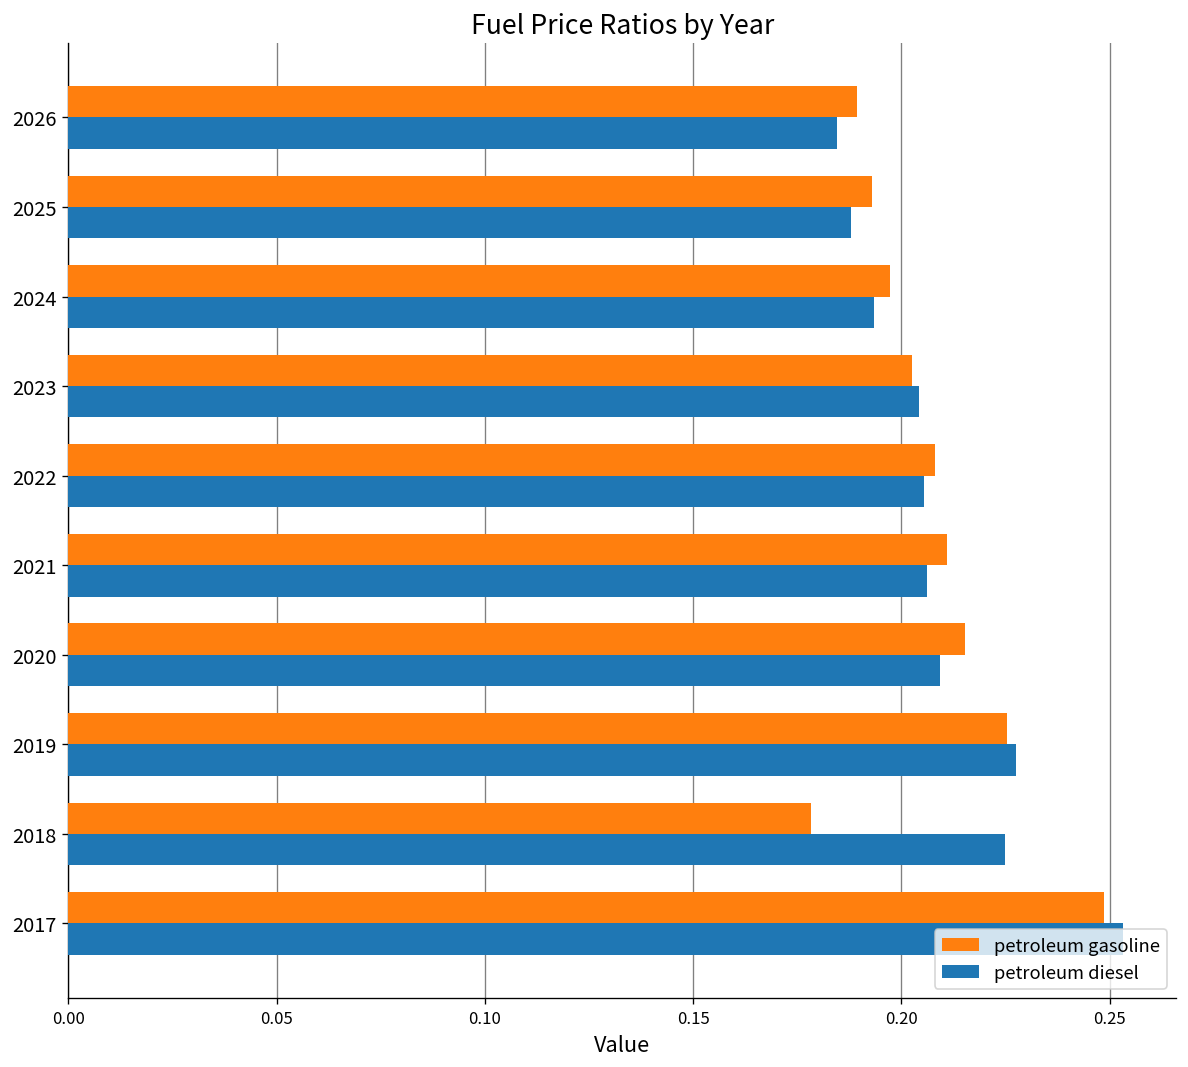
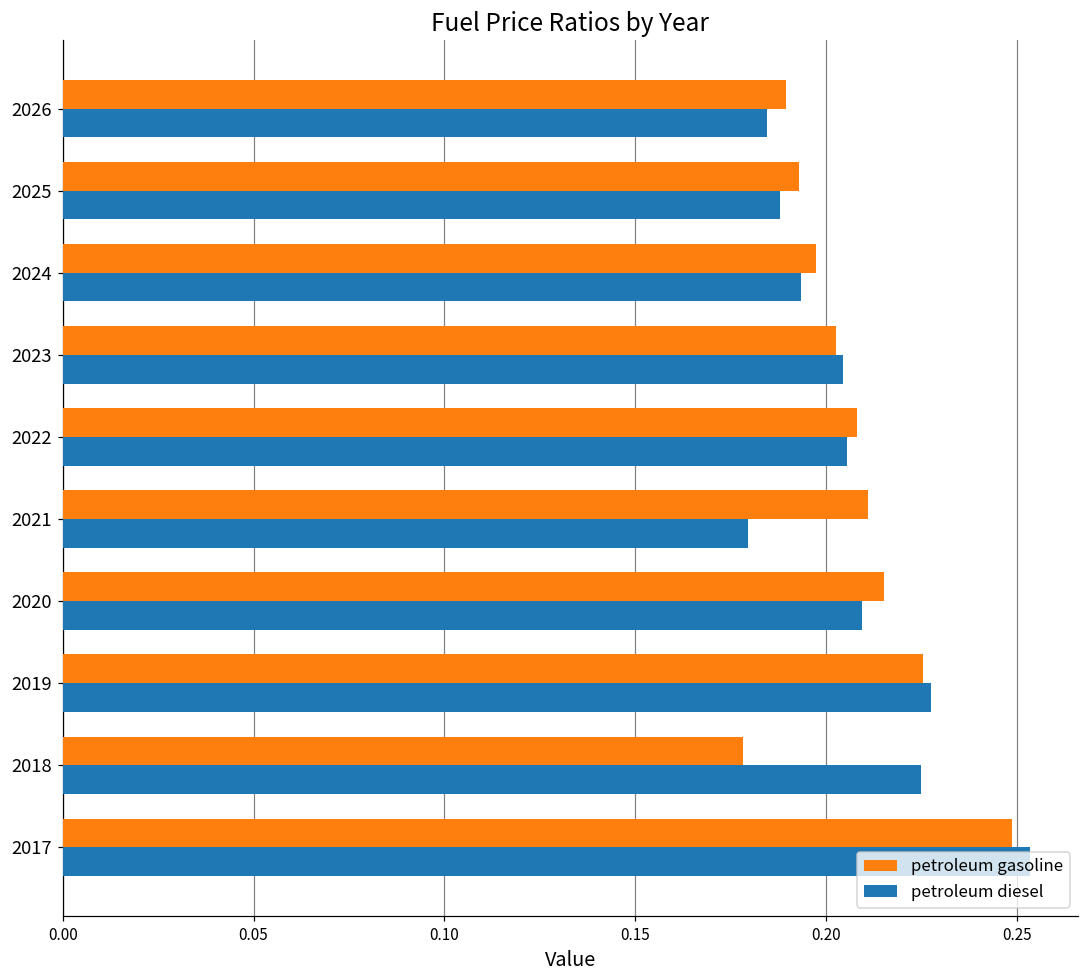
petroleum diesel, 2021: 0.206 -> 0.180
